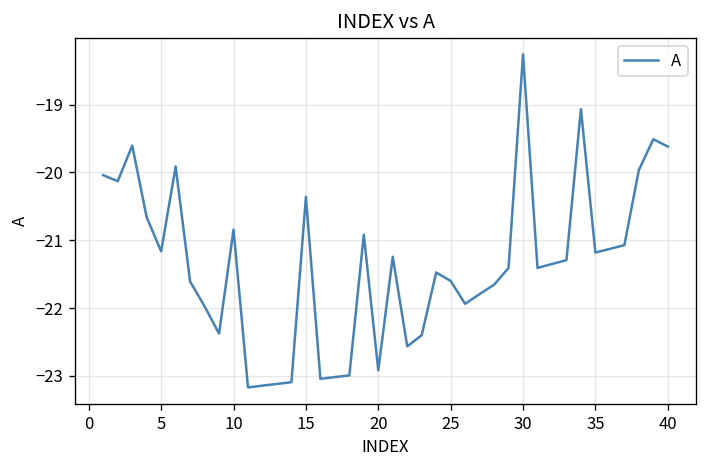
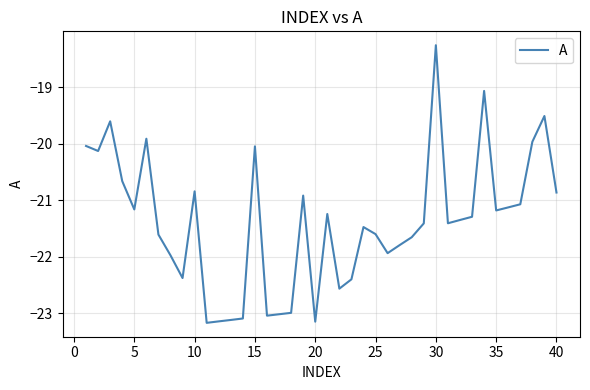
15: -20.4 -> -20.0
20: -22.9 -> -23.1
40: -19.6 -> -20.9
